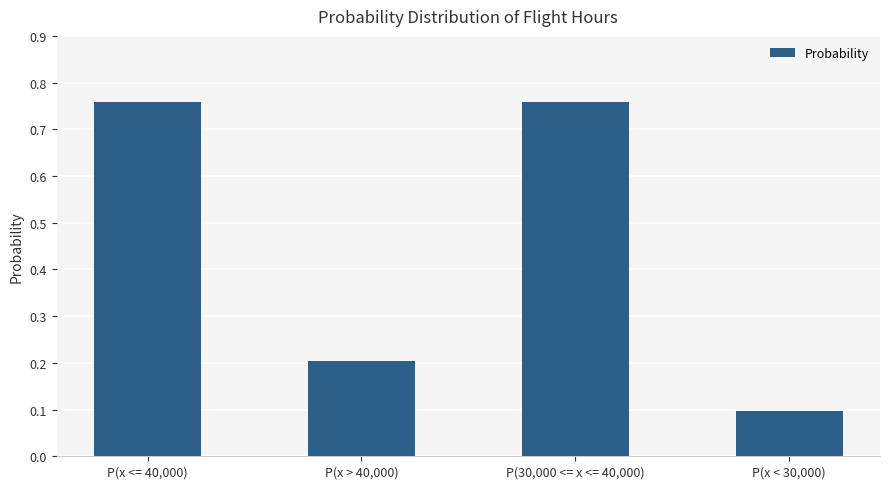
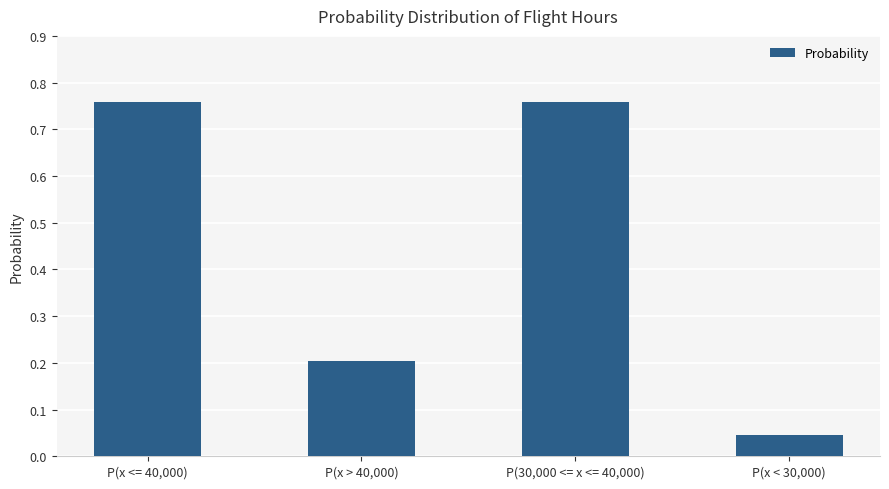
P(x < 30,000): 0.10 -> 0.05
